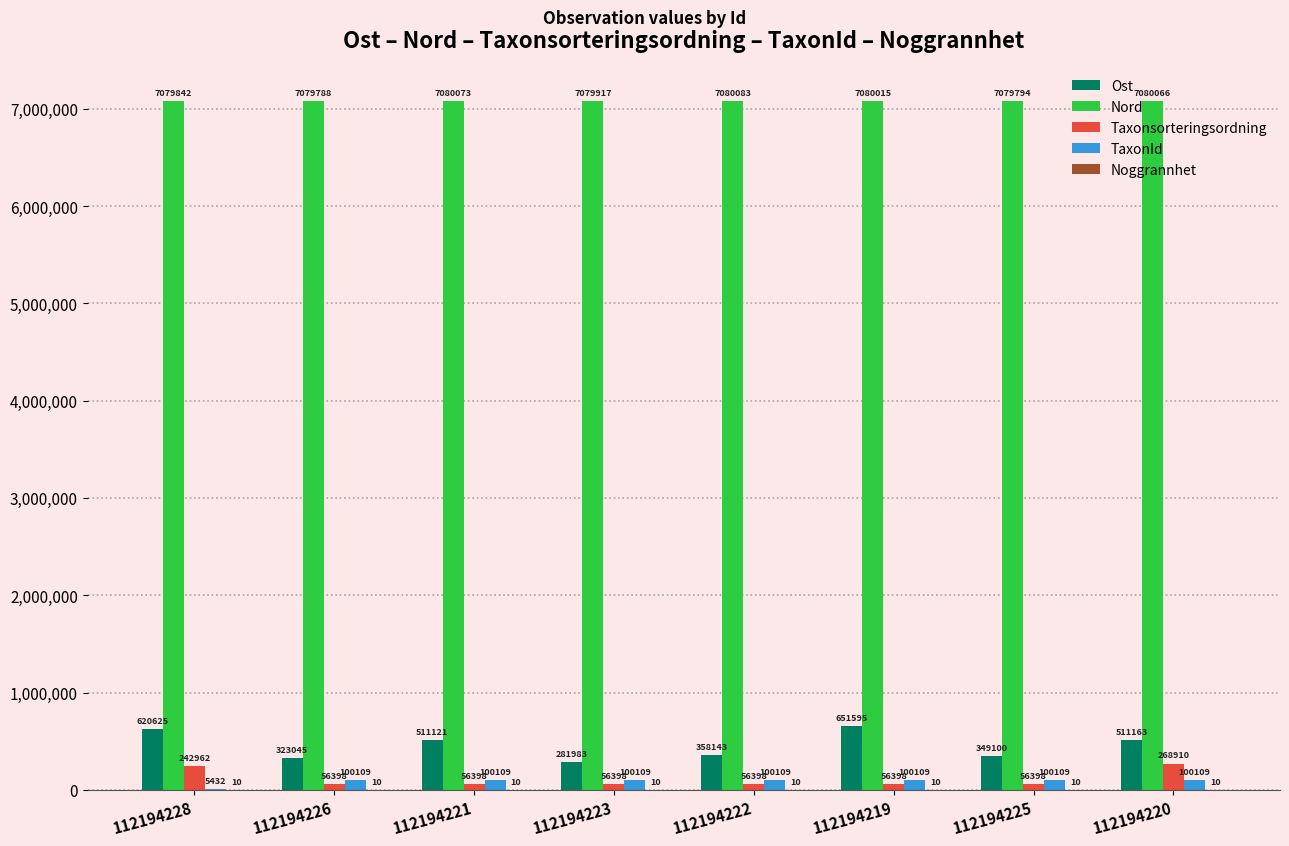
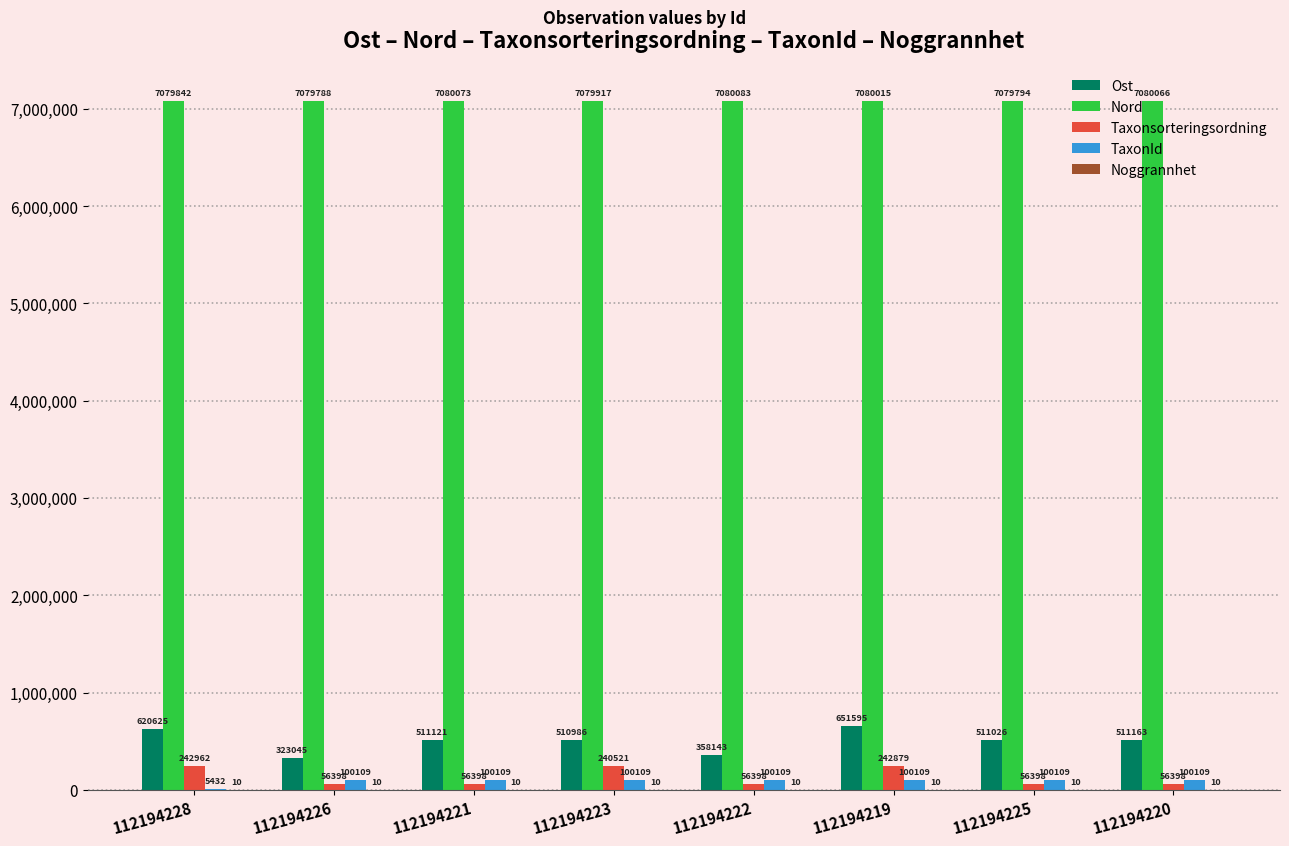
Ost, 112194223: 281983 -> 510986
Taxonsorteringsordning, 112194223: 56398 -> 240521
Taxonsorteringsordning, 112194219: 56398 -> 242879
Ost, 112194225: 349100 -> 511026
Taxonsorteringsordning, 112194220: 268910 -> 56398
